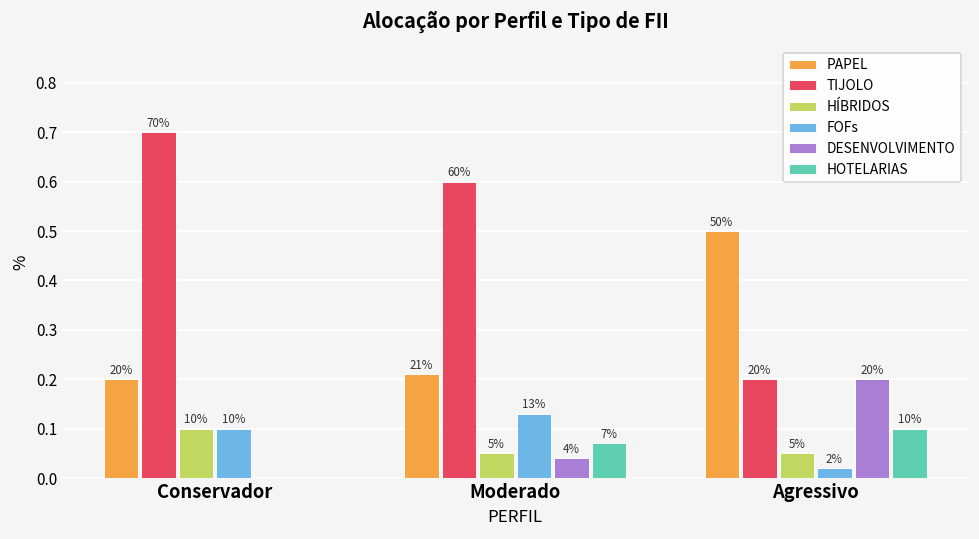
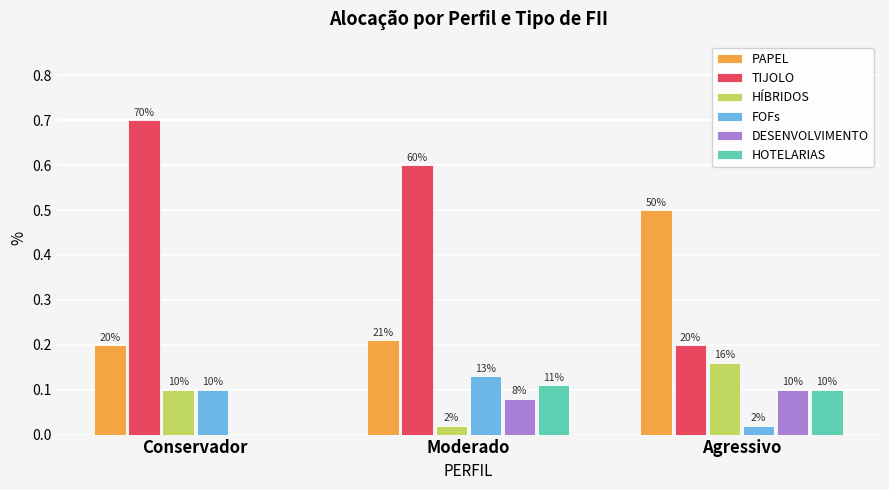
HÍBRIDOS, Moderado: 5% -> 2%
DESENVOLVIMENTO, Moderado: 4% -> 8%
HOTELARIAS, Moderado: 7% -> 11%
HÍBRIDOS, Agressivo: 5% -> 16%
DESENVOLVIMENTO, Agressivo: 20% -> 10%
